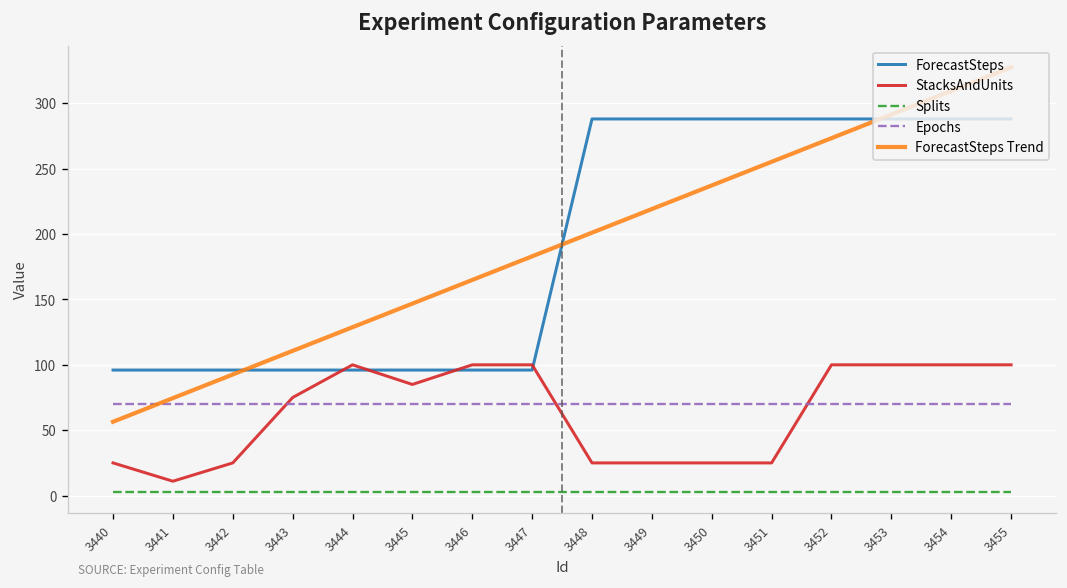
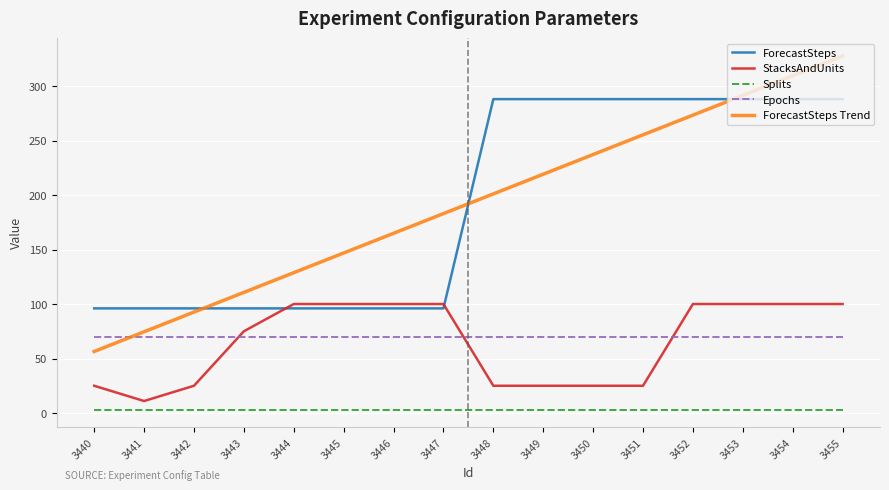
StacksAndUnits, 3445: 85 -> 100
